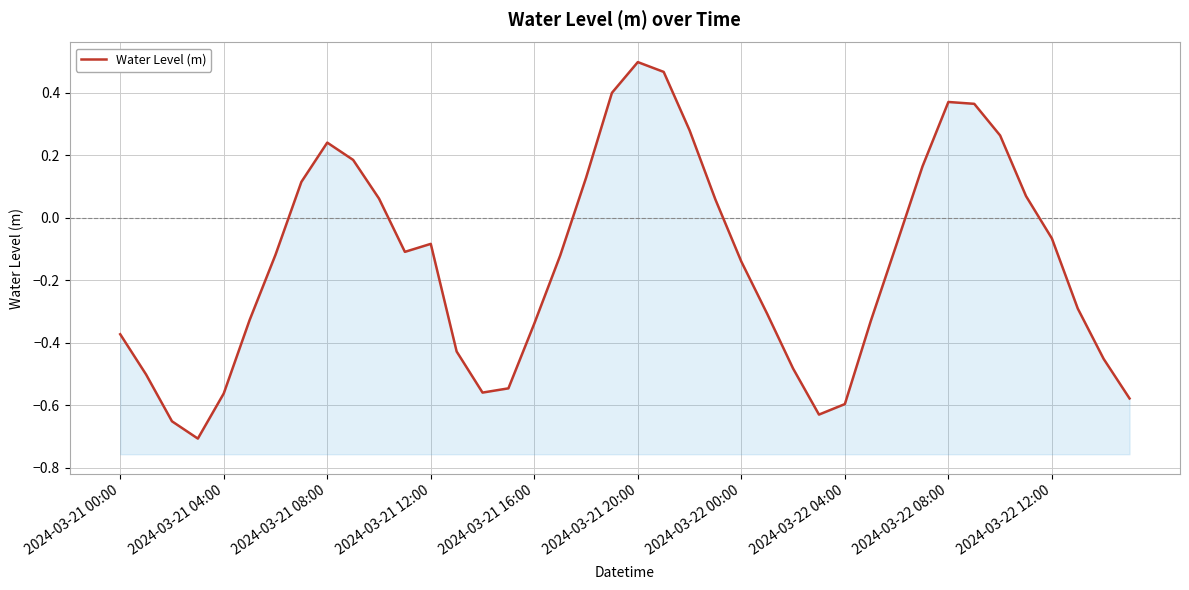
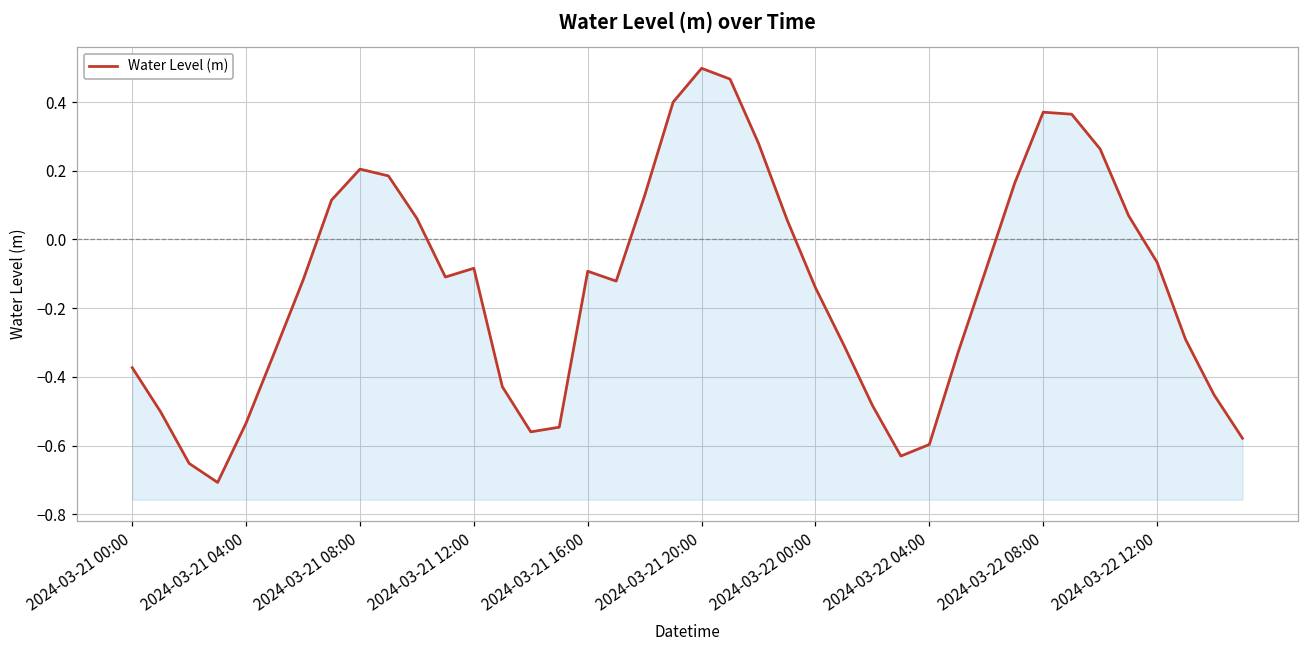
2024-03-21 04:00: -0.56 -> -0.53
2024-03-21 08:00: 0.24 -> 0.20
2024-03-21 16:00: -0.34 -> -0.09
